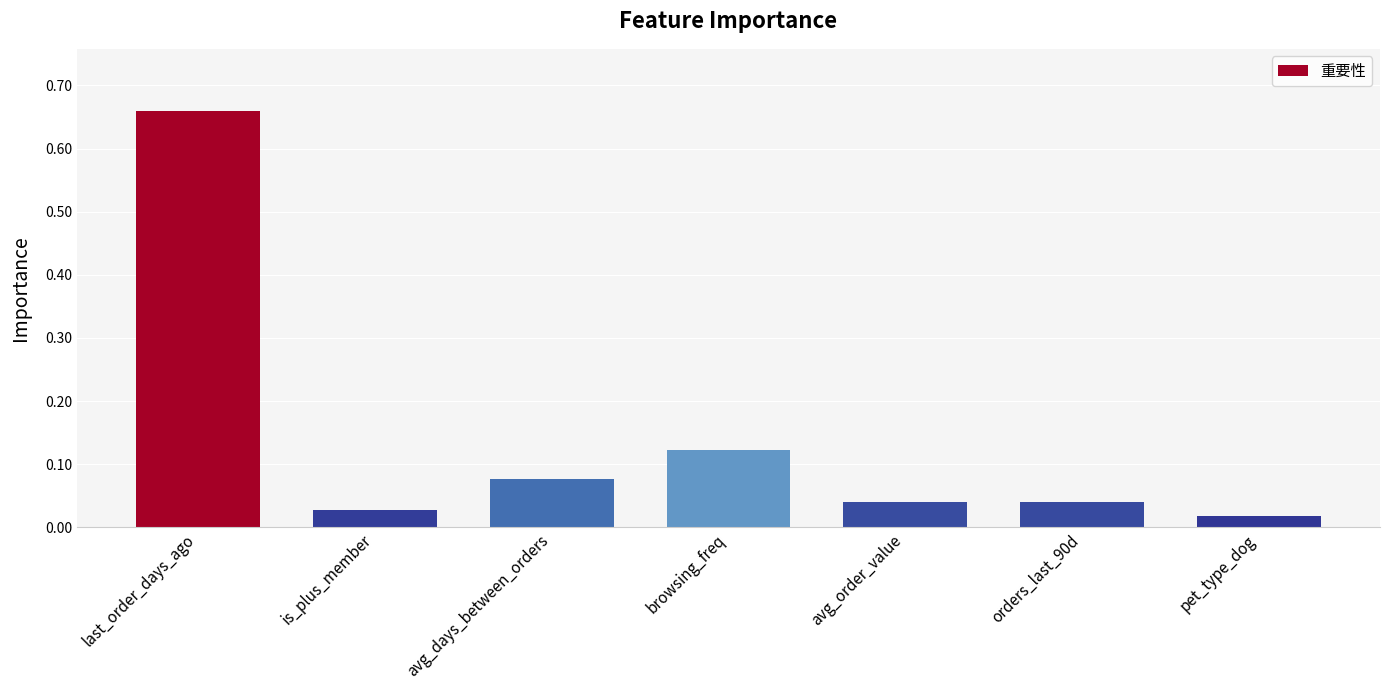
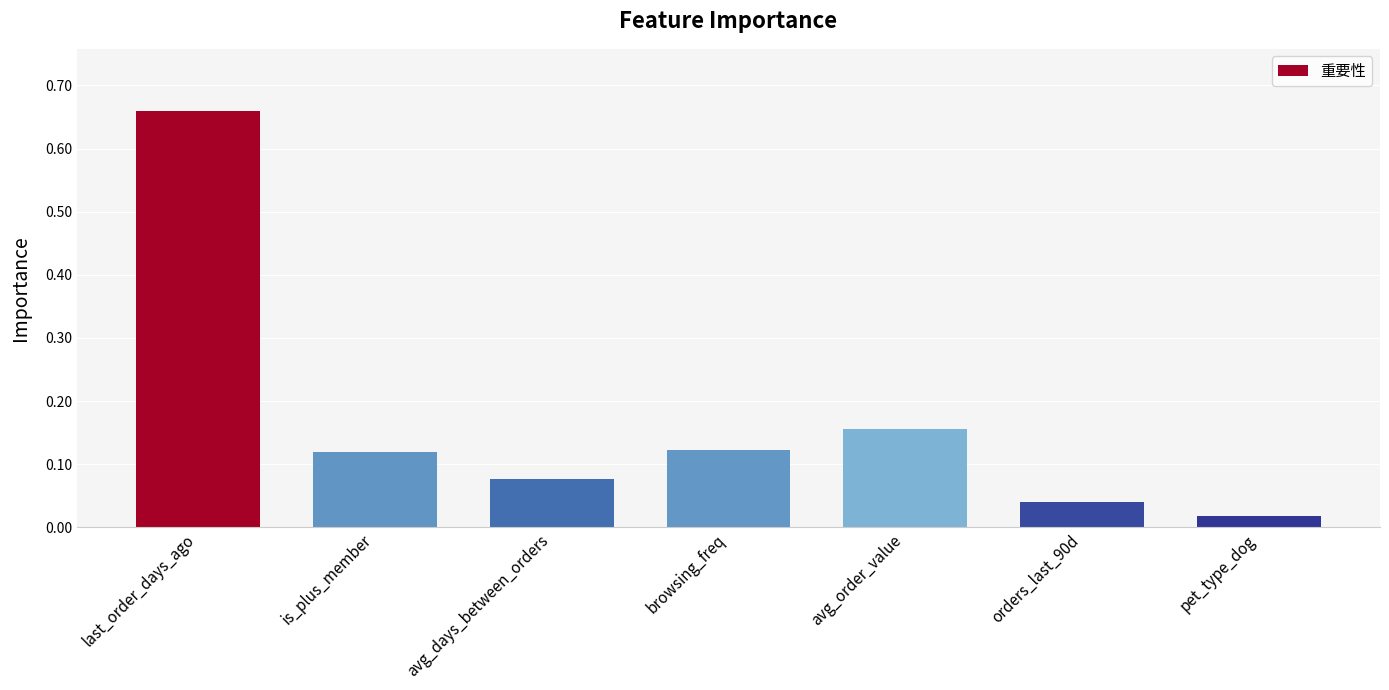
is_plus_member: 0.03 -> 0.12
avg_order_value: 0.04 -> 0.16
